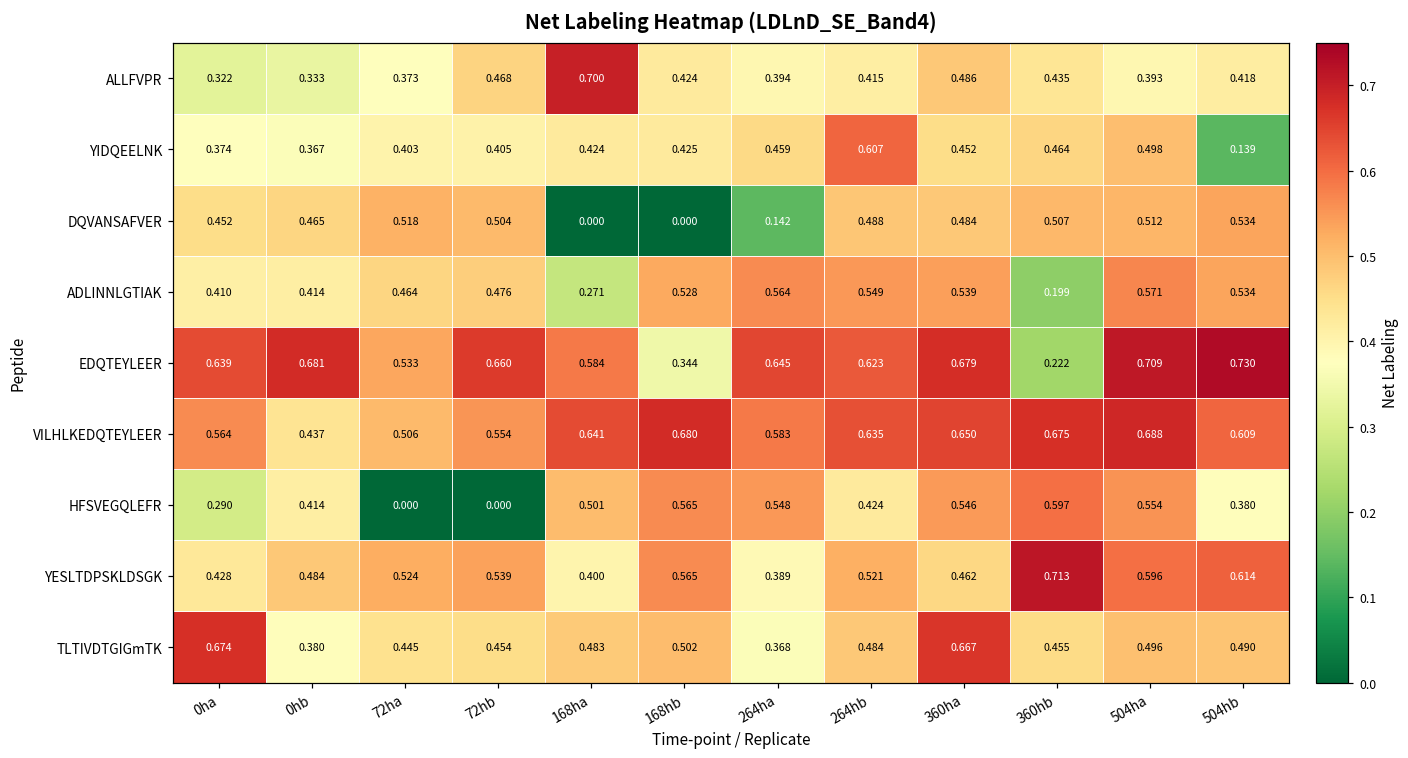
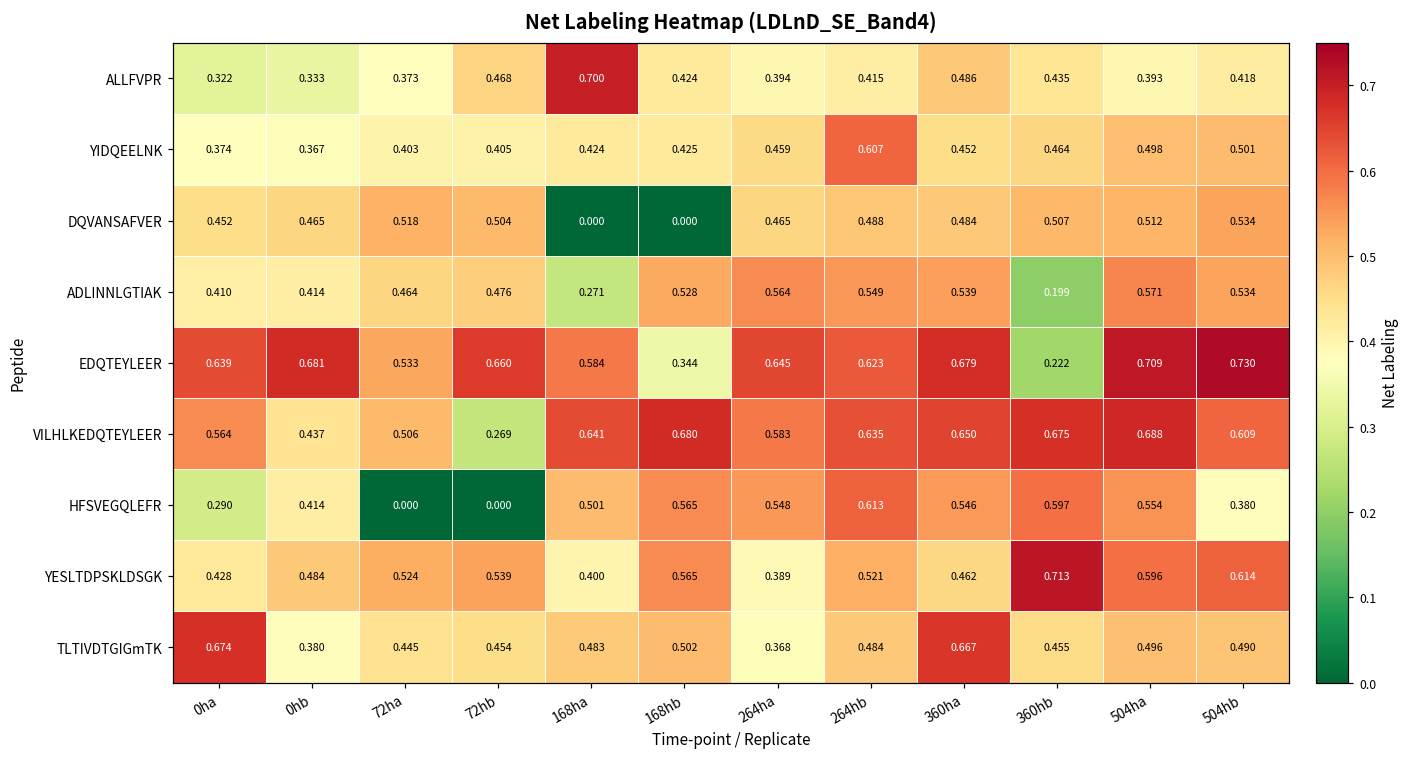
YIDQEELNK, 504hb: 0.139 -> 0.501
DQVANSAFVER, 264ha: 0.142 -> 0.465
VILHLKEDQTEYLEER, 72hb: 0.554 -> 0.269
HFSVEGQLEFR, 264hb: 0.424 -> 0.613
